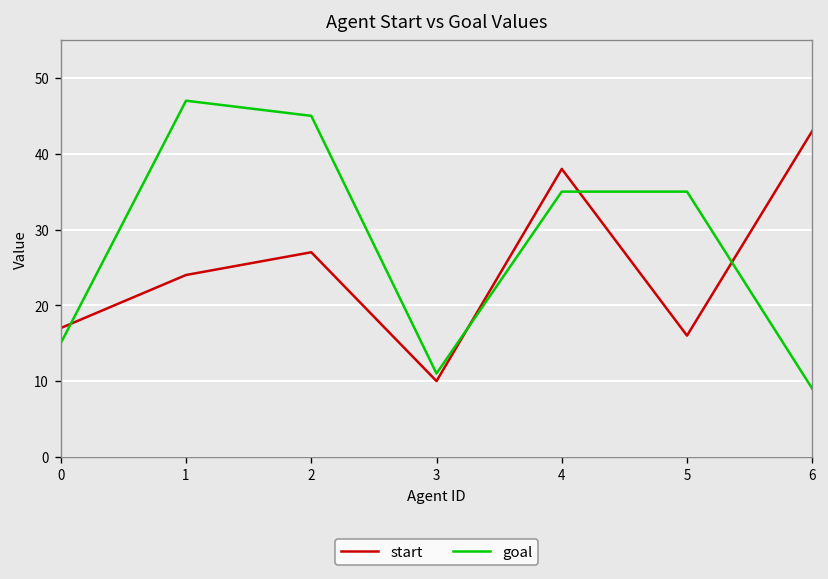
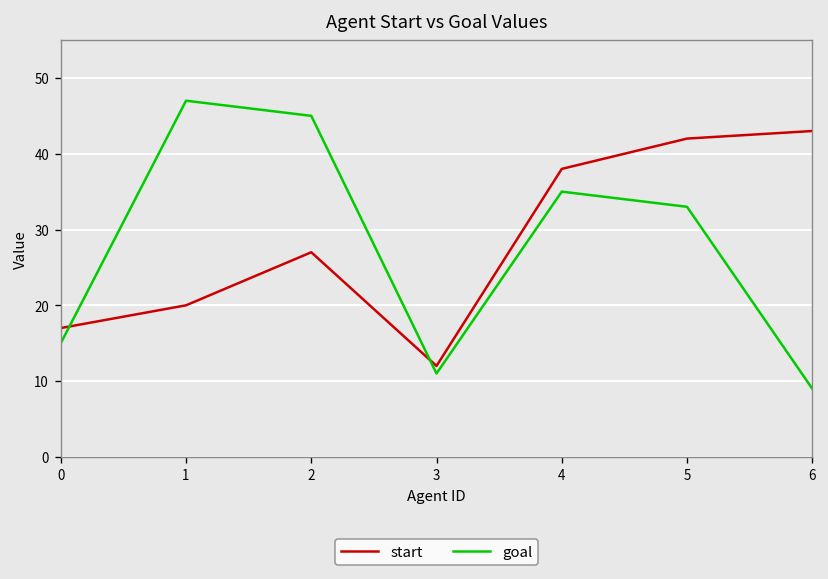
start, 1: 24 -> 20
start, 3: 10 -> 12
start, 5: 16 -> 42
goal, 5: 35 -> 33
